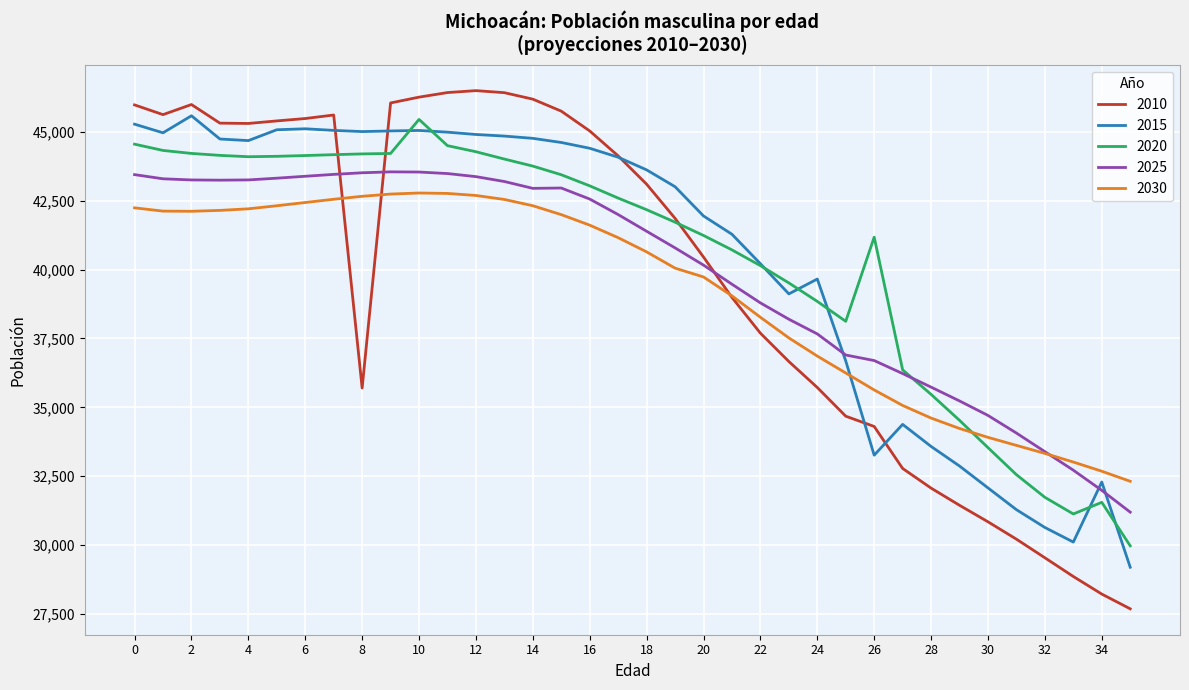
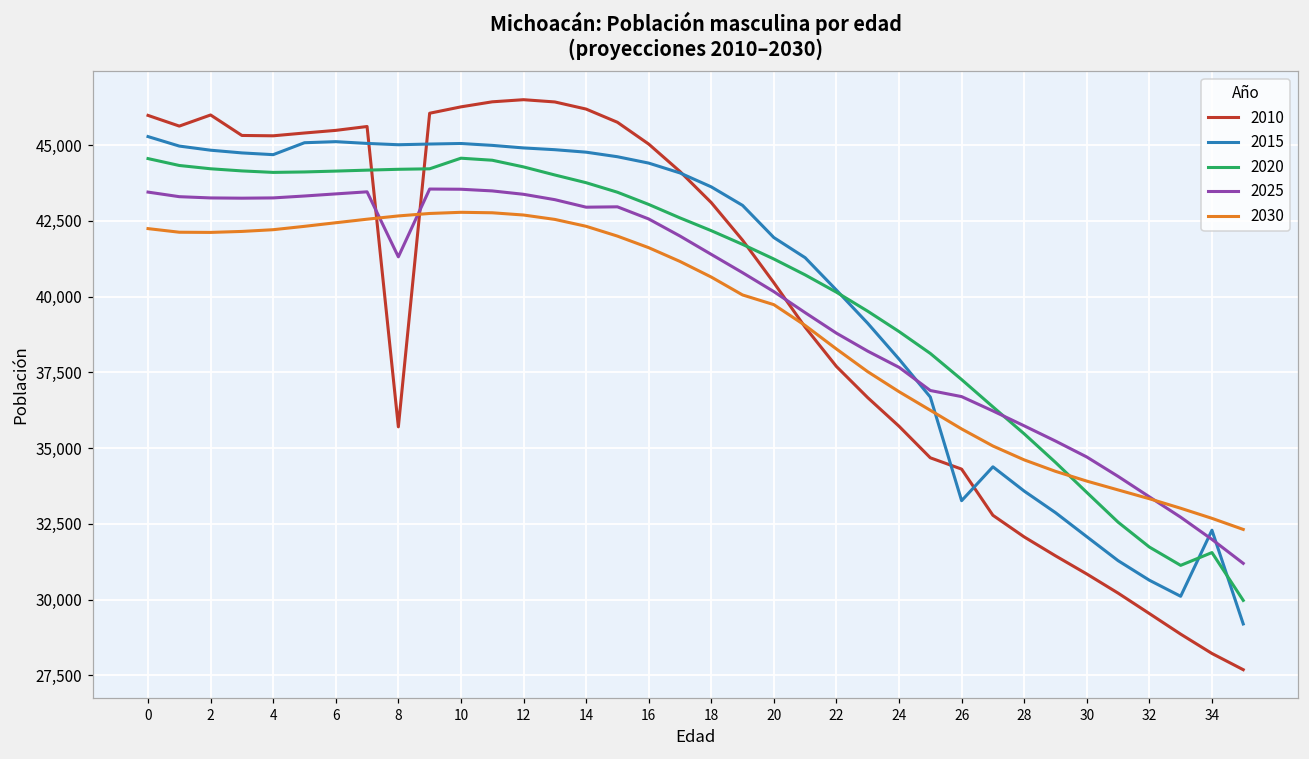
2015, 2: 45,600 -> 44,800
2025, 8: 43,500 -> 41,300
2020, 10: 45,500 -> 44,600
2015, 24: 39,700 -> 37,900
2020, 26: 41,200 -> 37,300
